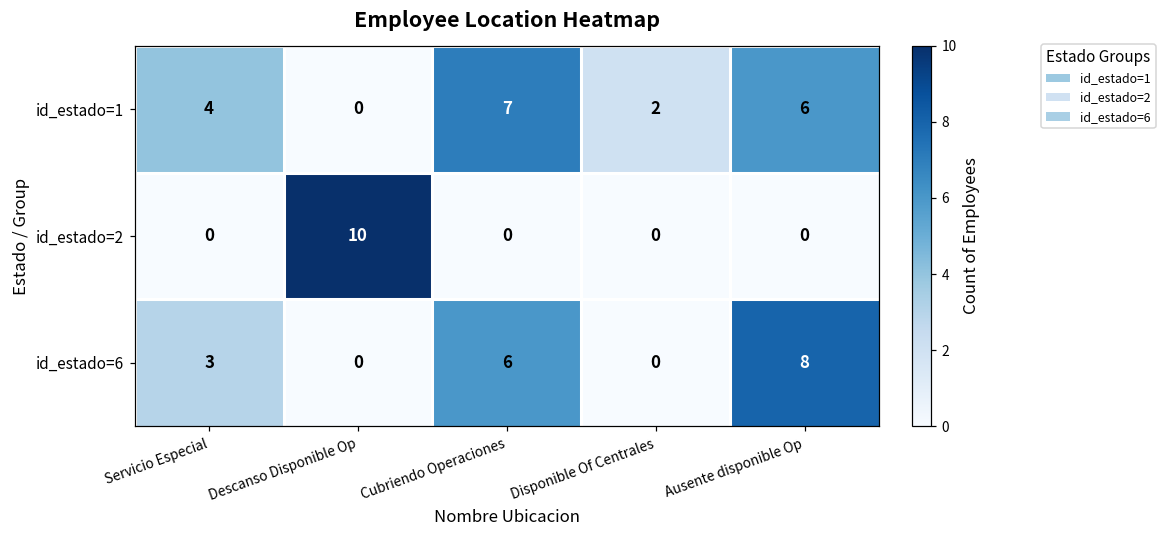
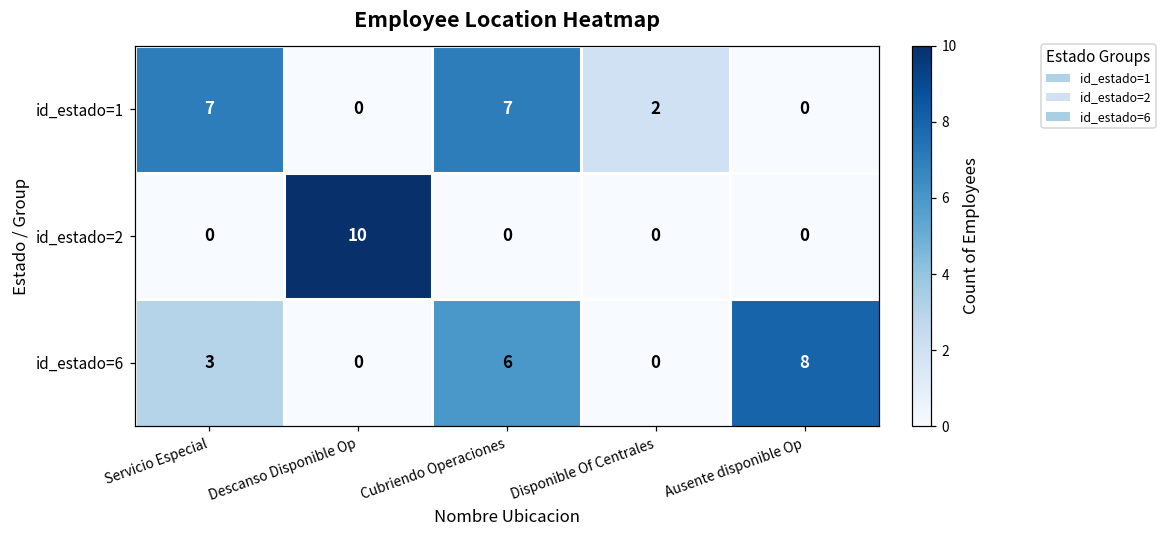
id_estado=1, Servicio Especial: 4 -> 7
id_estado=1, Ausente disponible Op: 6 -> 0
